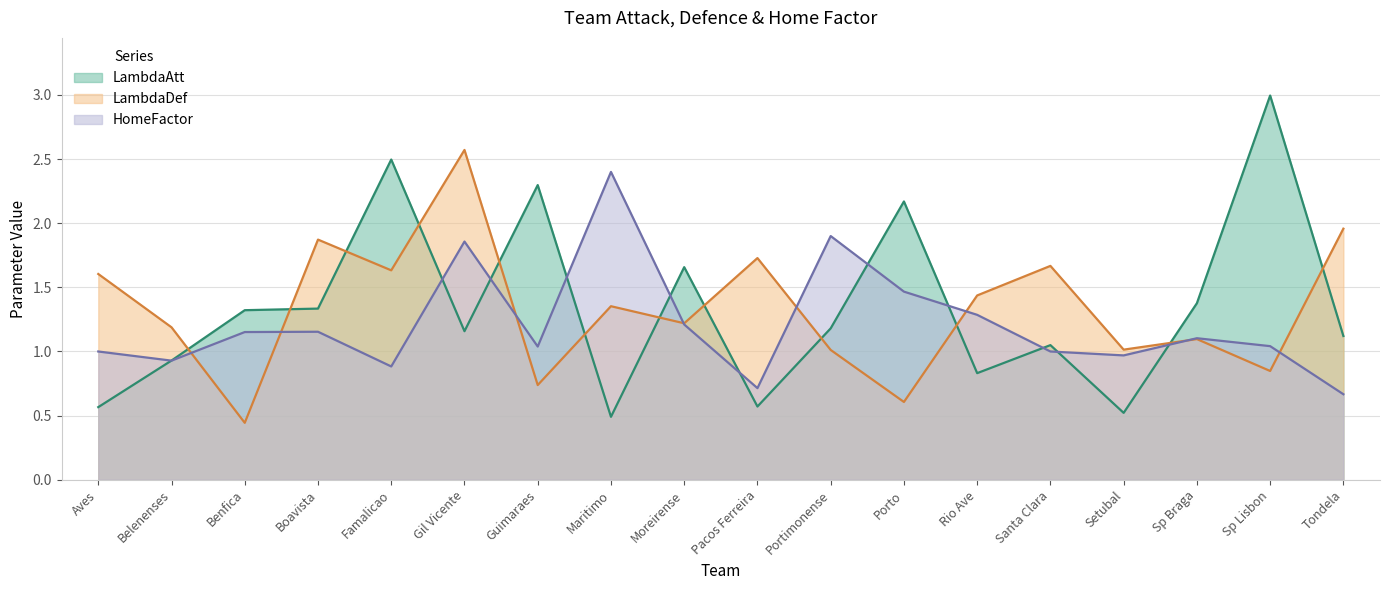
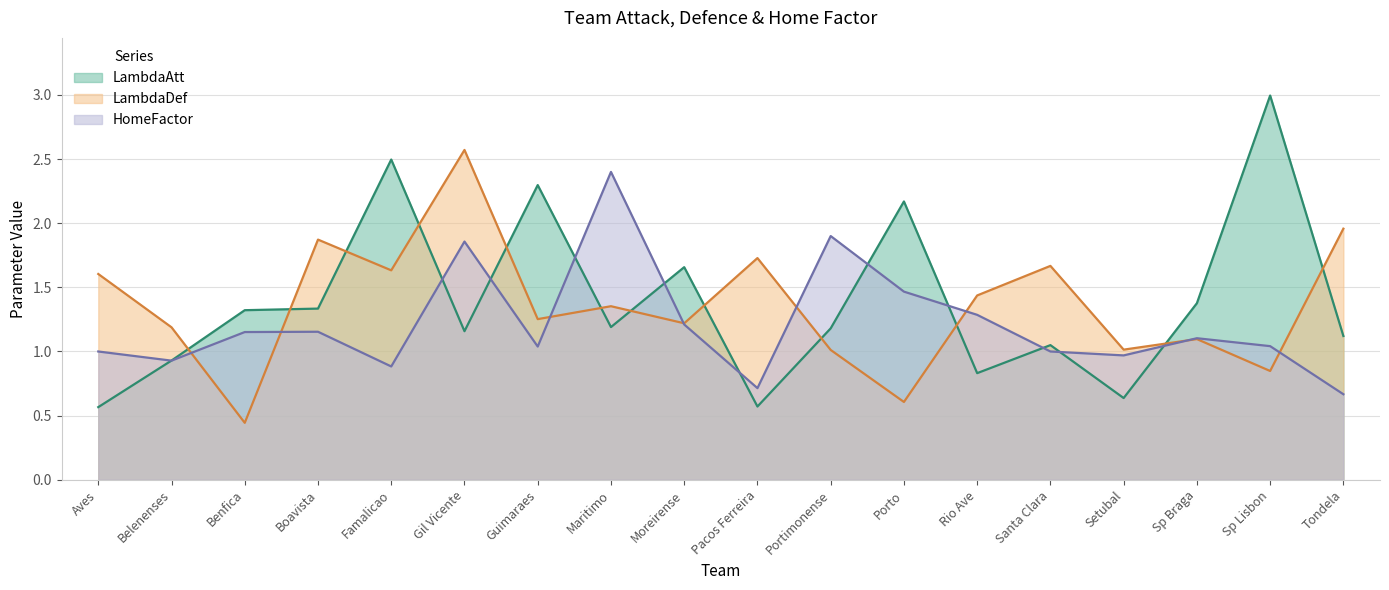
LambdaDef, Guimaraes: 0.74 -> 1.25
LambdaAtt, Maritimo: 0.49 -> 1.19
LambdaAtt, Setubal: 0.52 -> 0.64
